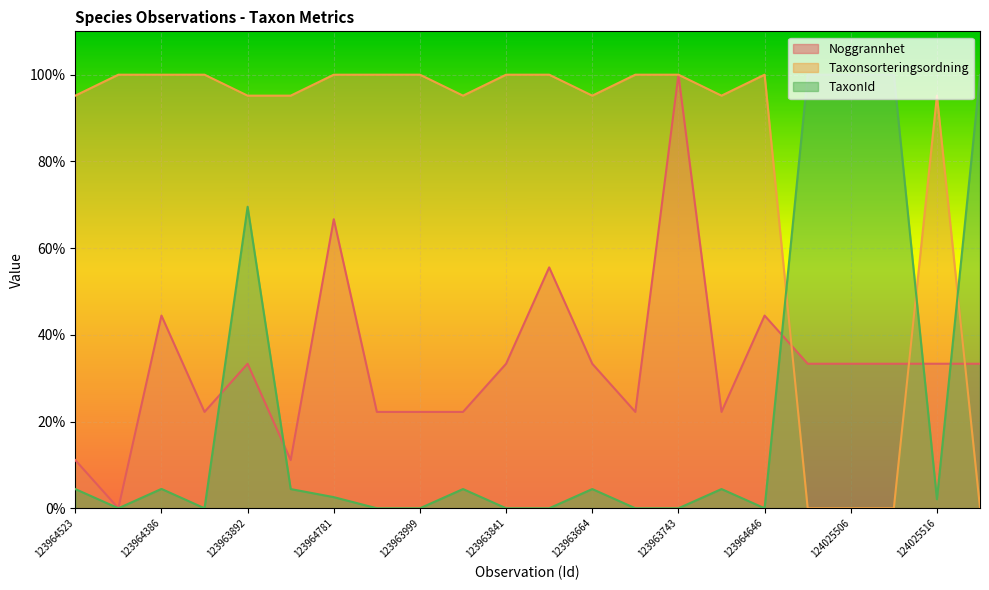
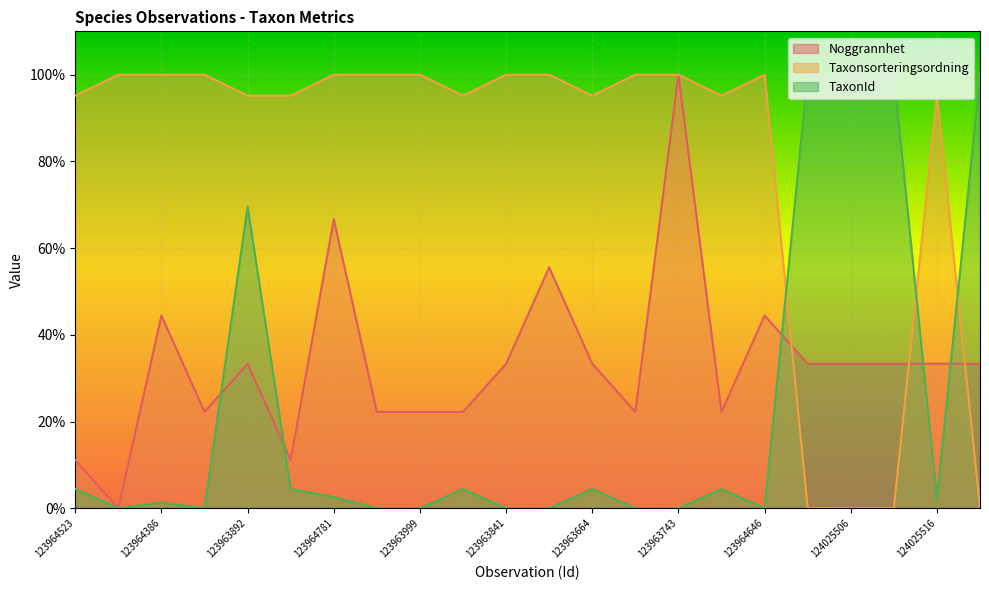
TaxonId, 123964386: 4% -> 1%
